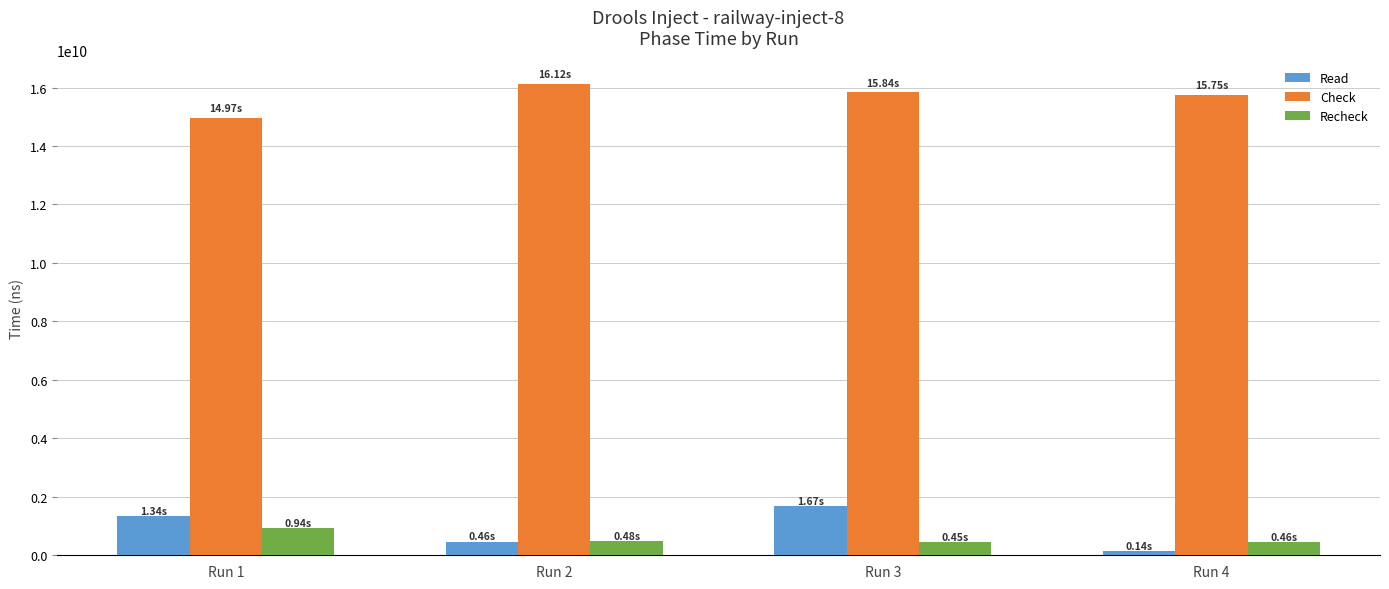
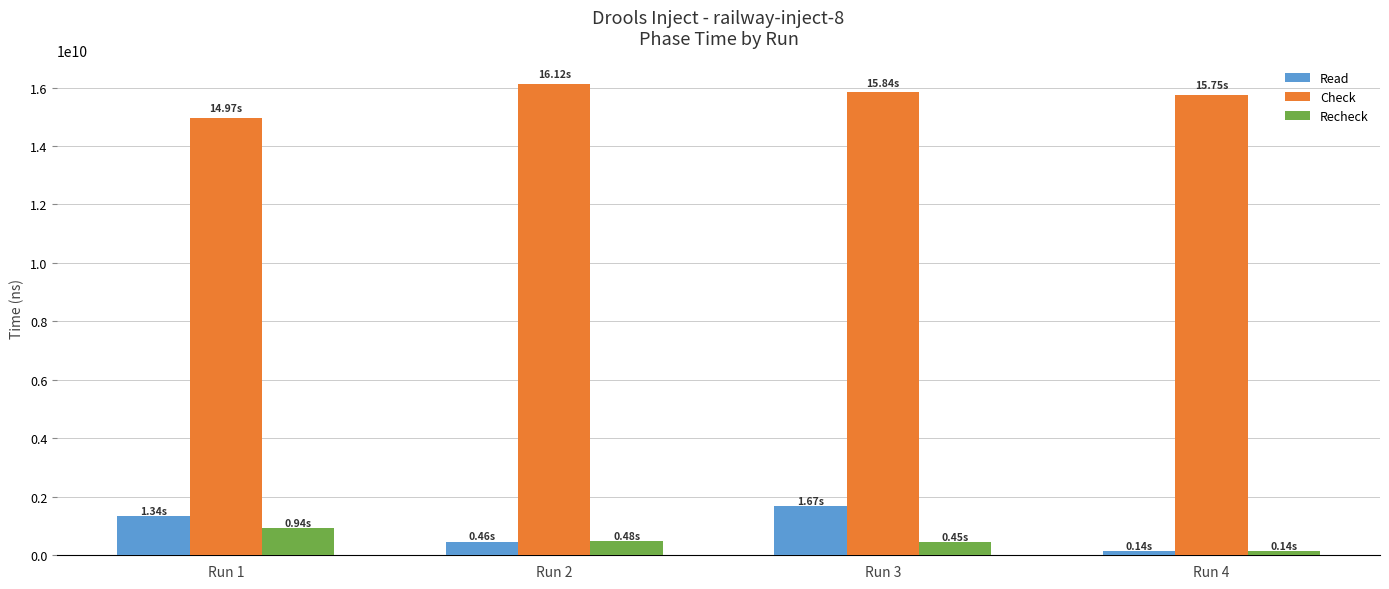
Recheck, Run 4: 0.46s -> 0.14s
